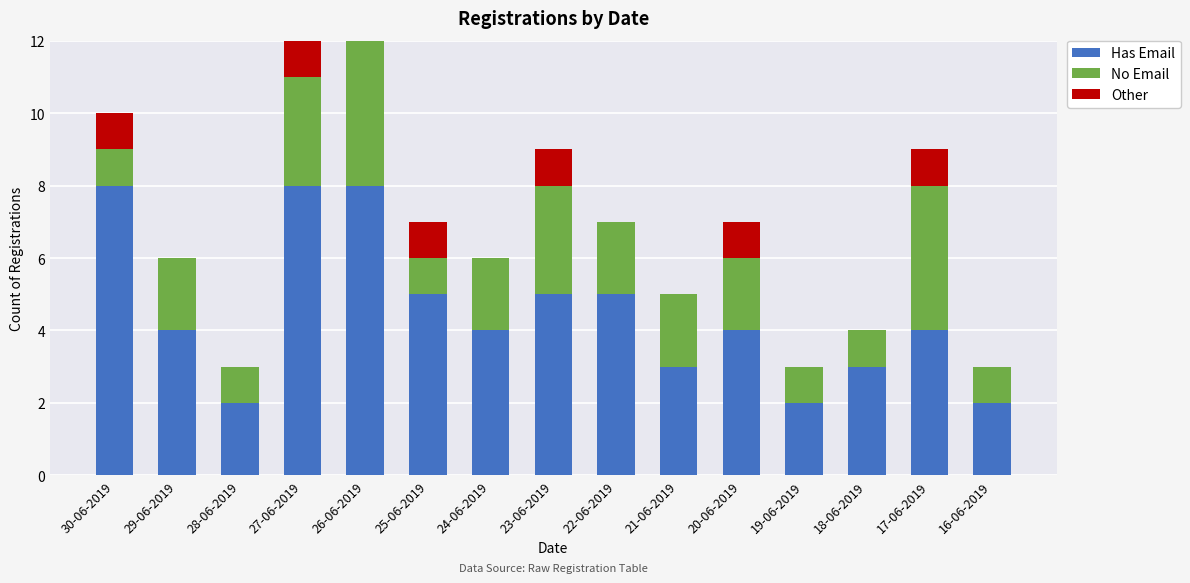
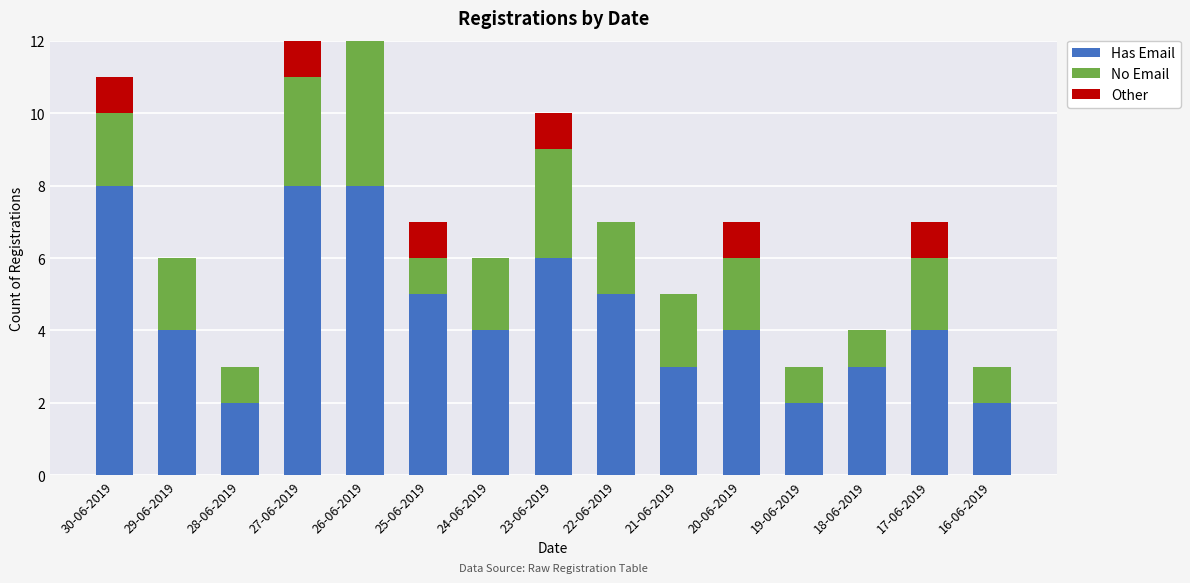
No Email, 30-06-2019: 1 -> 2
Has Email, 23-06-2019: 5 -> 6
No Email, 17-06-2019: 4 -> 2
